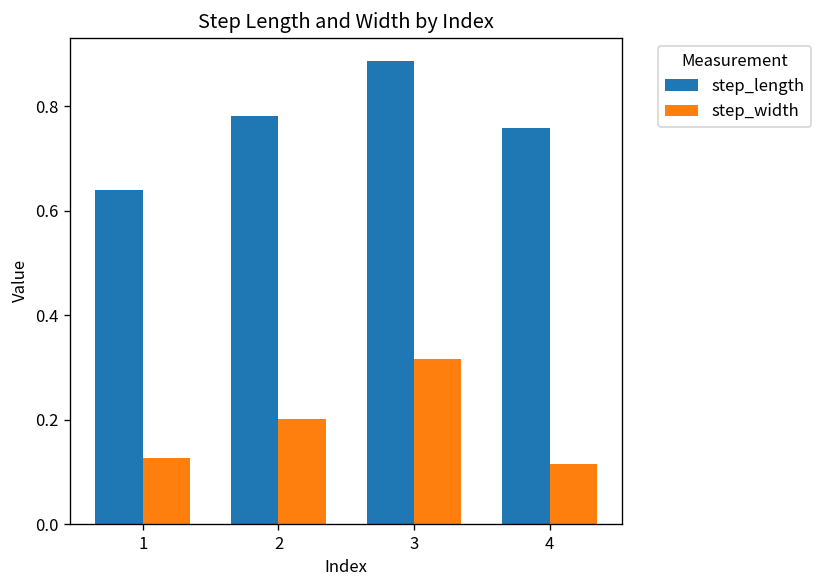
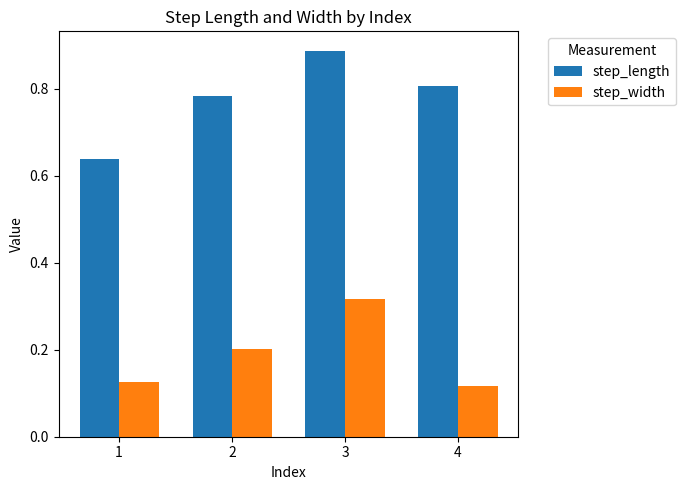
step_length, 4: 0.76 -> 0.81
